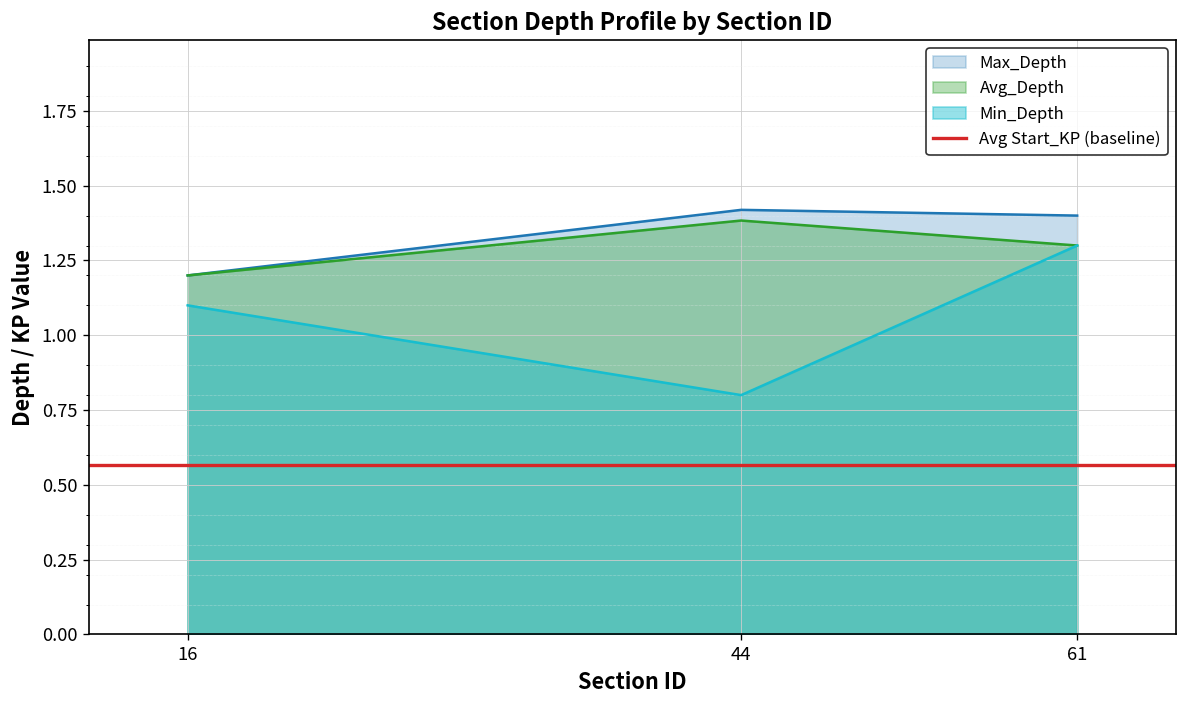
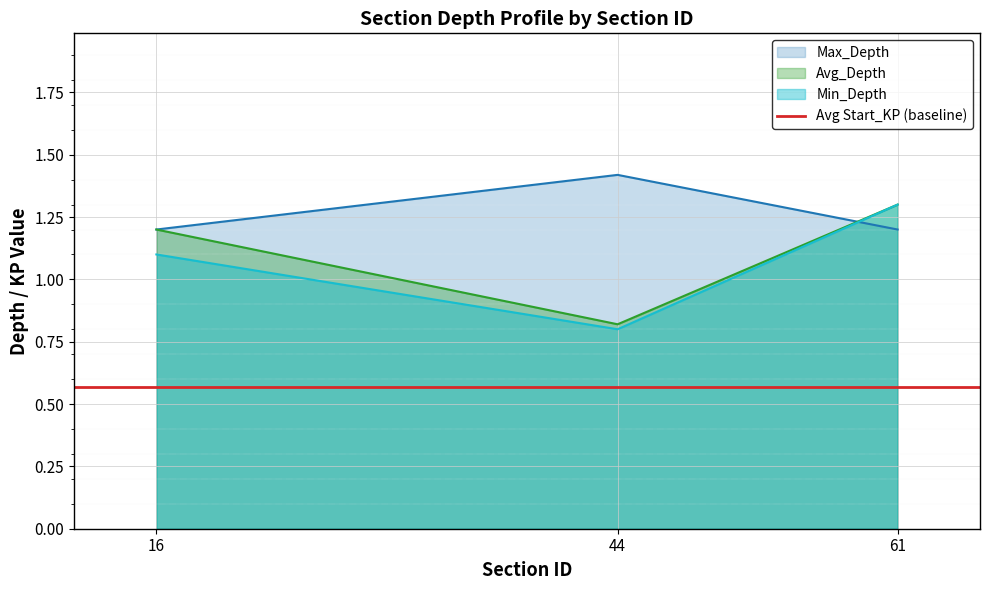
Avg_Depth, 44: 1.38 -> 0.82
Max_Depth, 61: 1.4 -> 1.2
